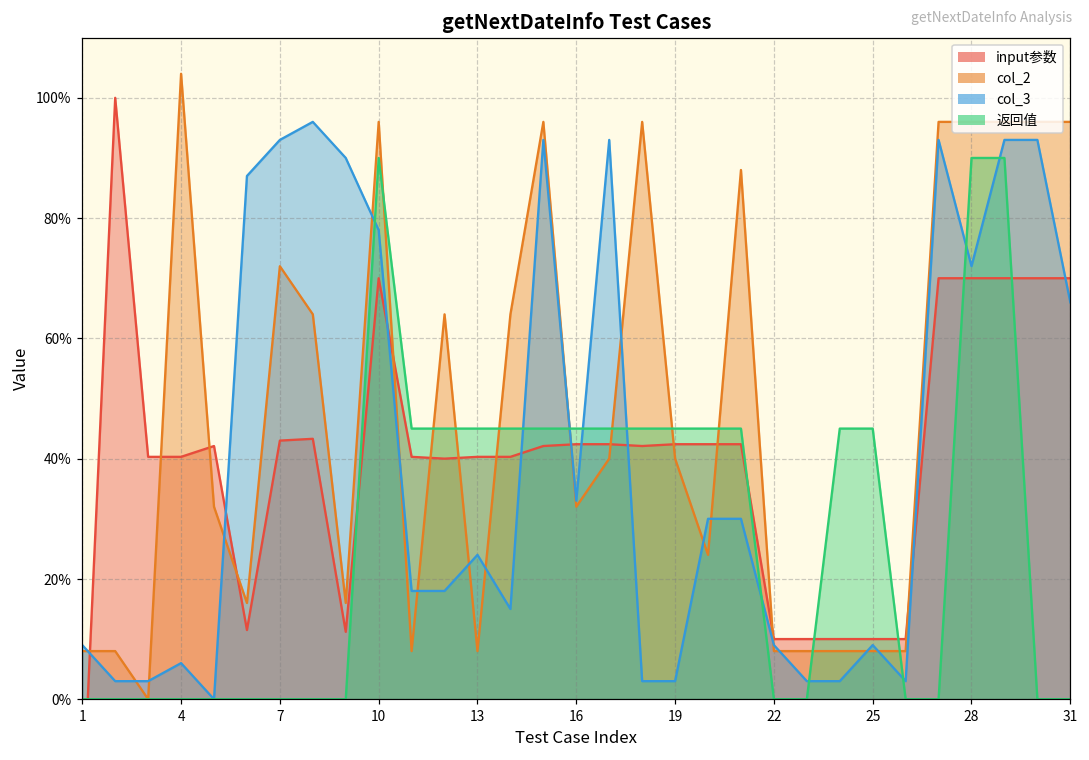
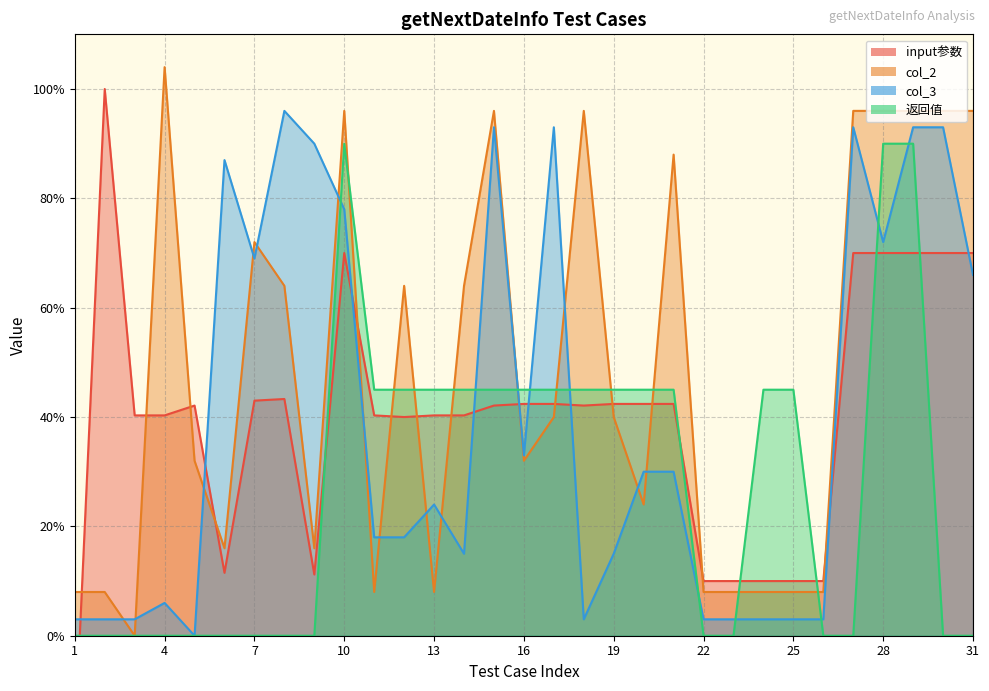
col_3, 1: 9% -> 3%
col_3, 7: 93% -> 69%
col_3, 19: 3% -> 15%
col_3, 22: 9% -> 3%
col_3, 25: 9% -> 3%
